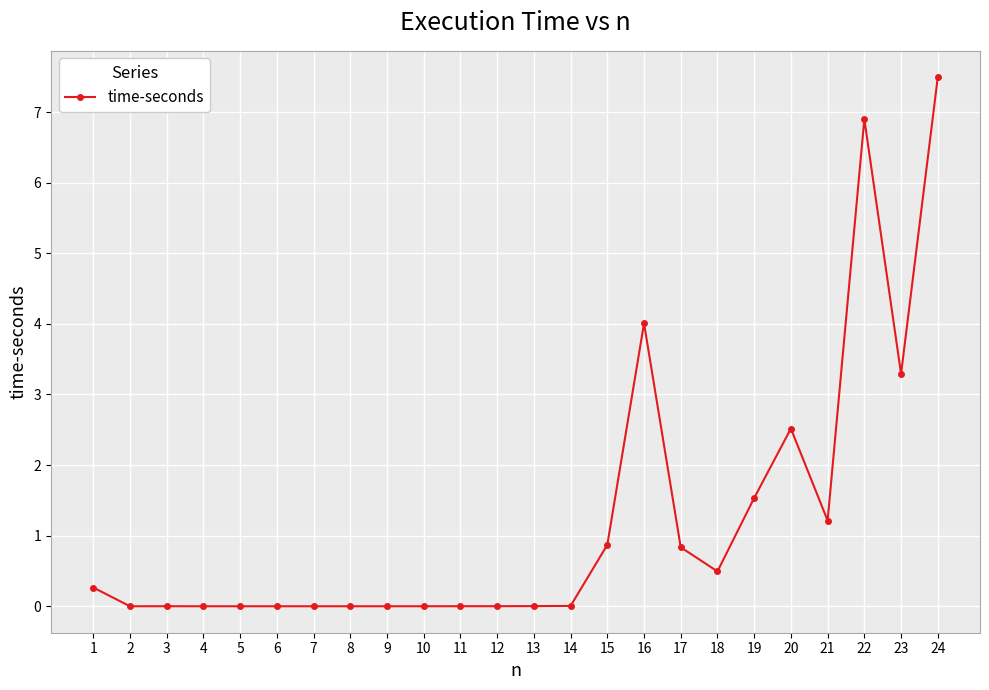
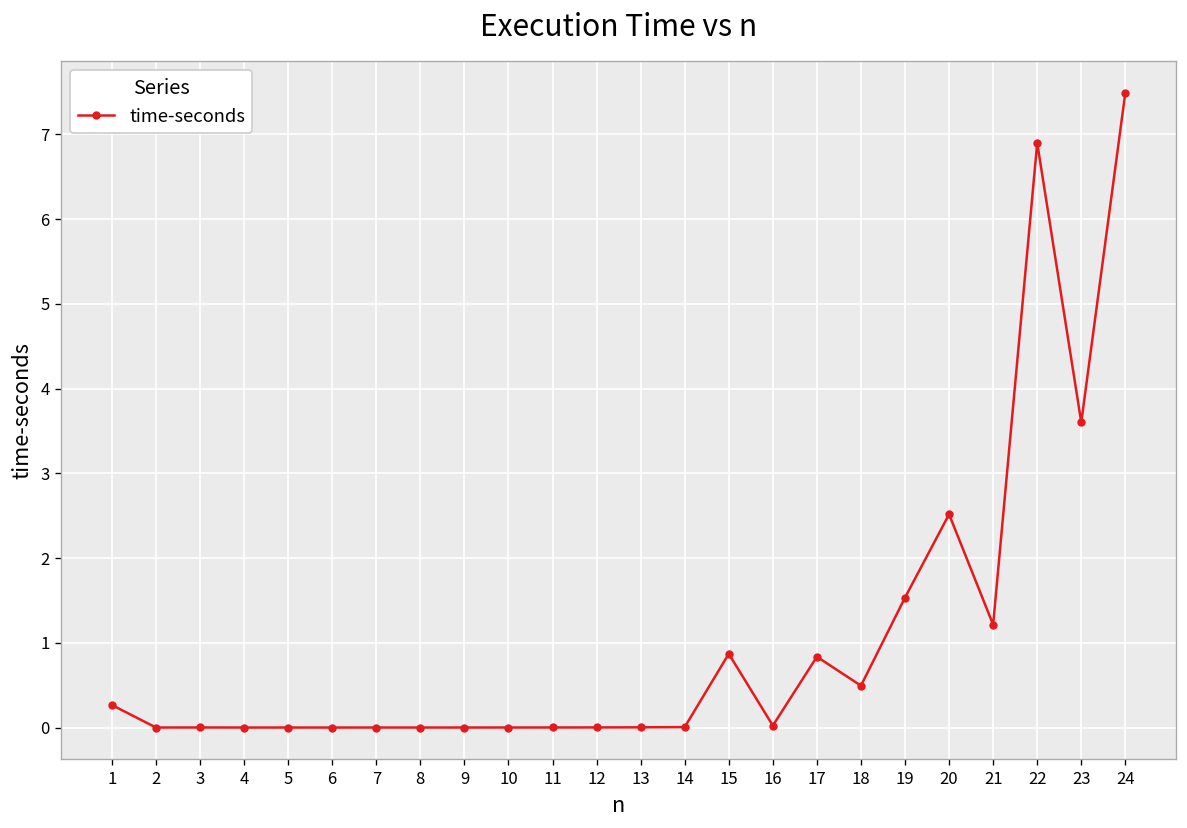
16: 4.0 -> 0.0
23: 3.3 -> 3.6
